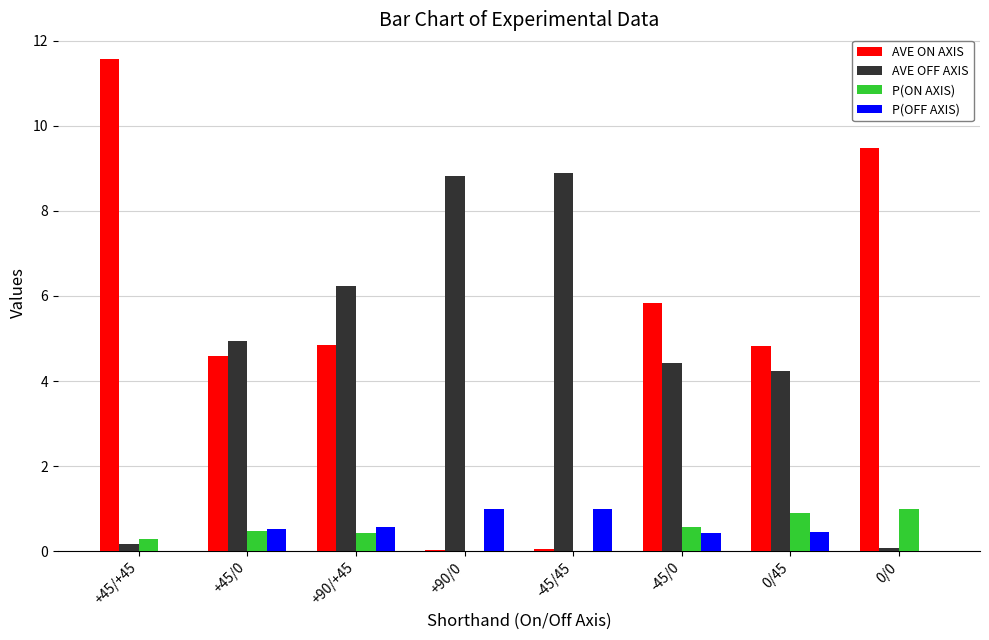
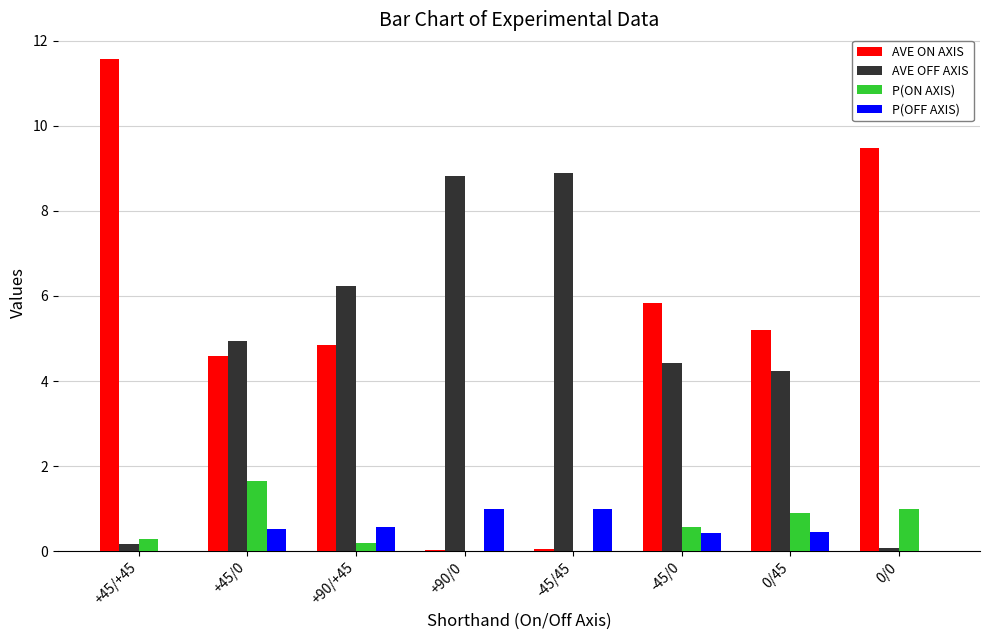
P(ON AXIS), +45/0: 0.5 -> 1.7
P(ON AXIS), +90/+45: 0.4 -> 0.2
AVE ON AXIS, 0/45: 4.8 -> 5.2
